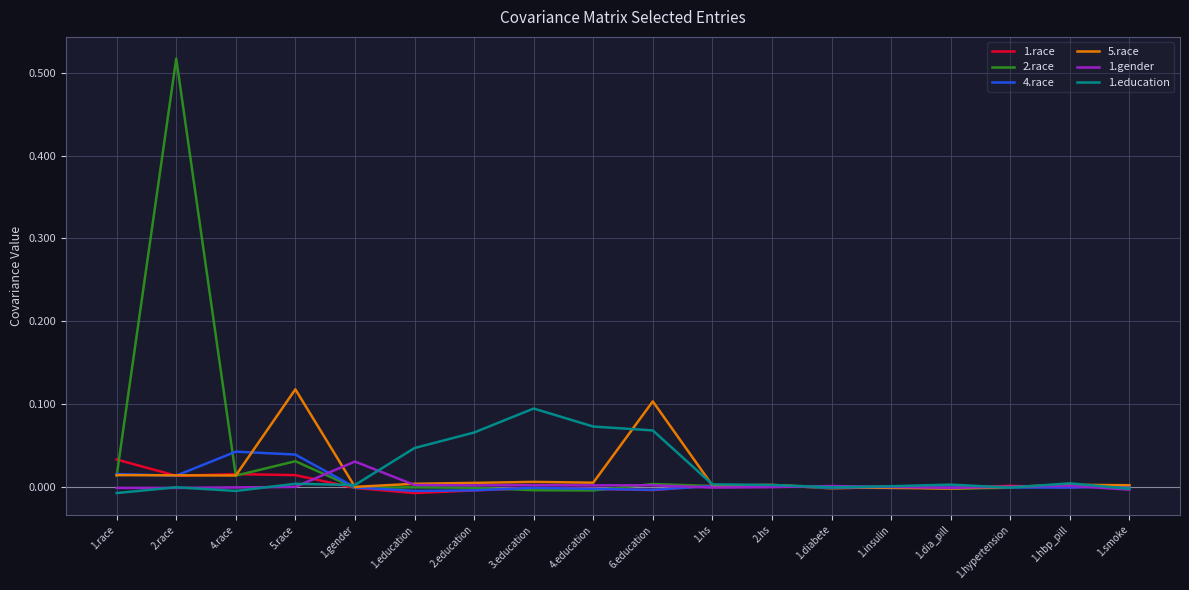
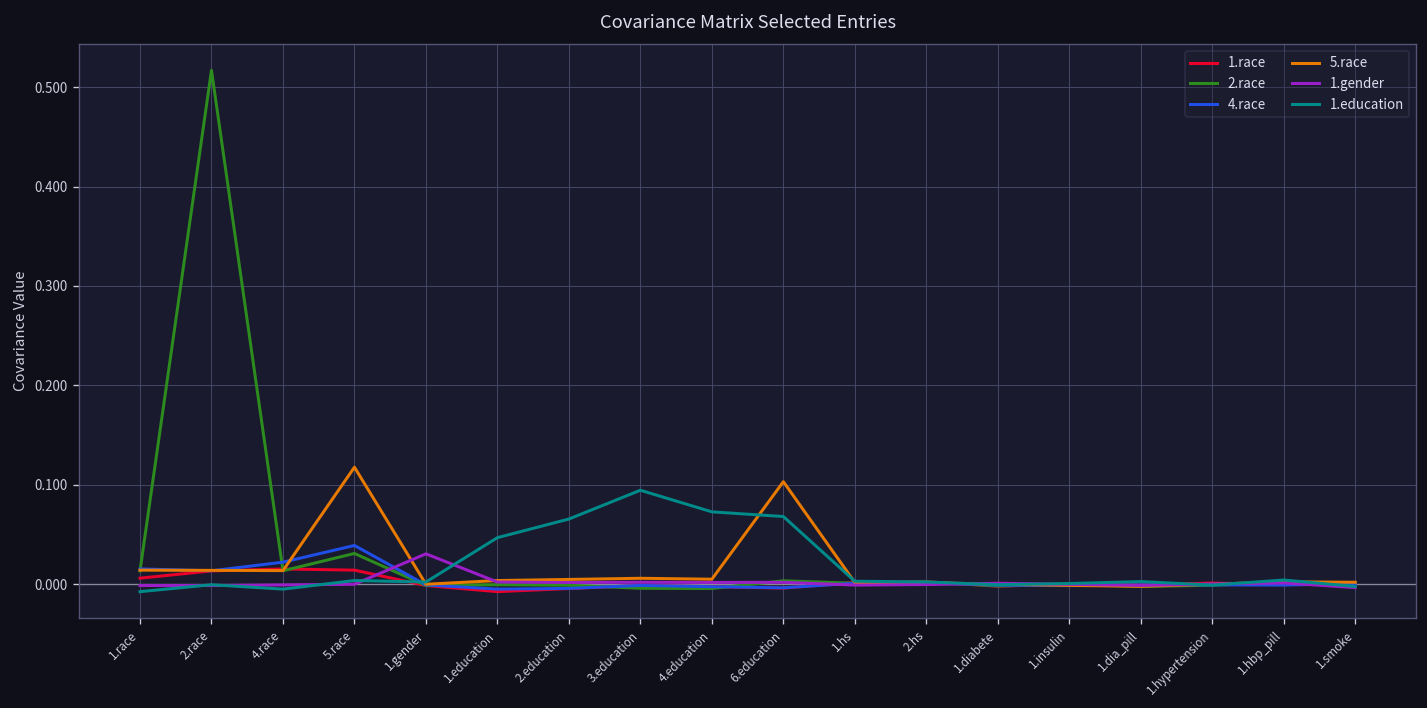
1.race, 1.race: 0.03 -> 0.01
4.race, 4.race: 0.04 -> 0.02
